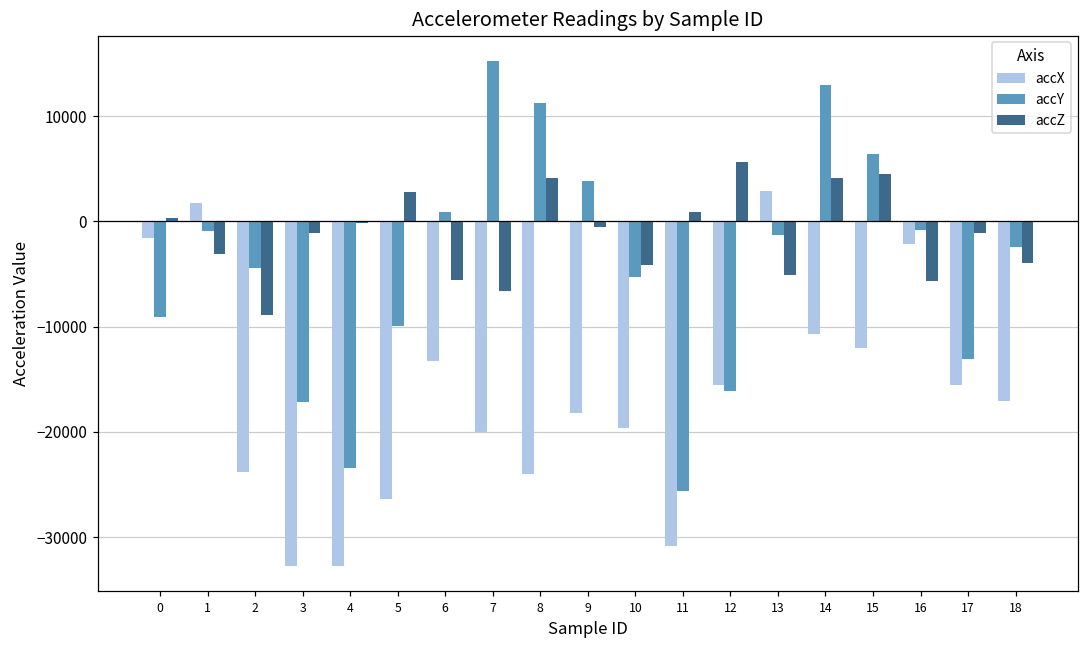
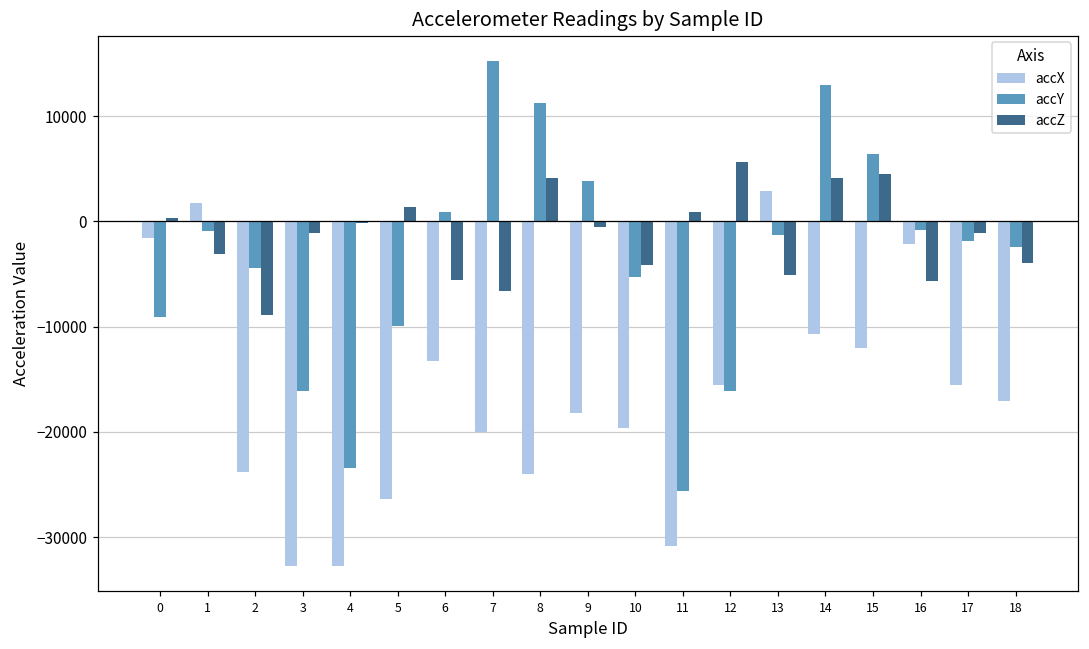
accY, 3: -17000 -> -16000
accZ, 5: 3000 -> 1000
accY, 17: -13000 -> -2000
